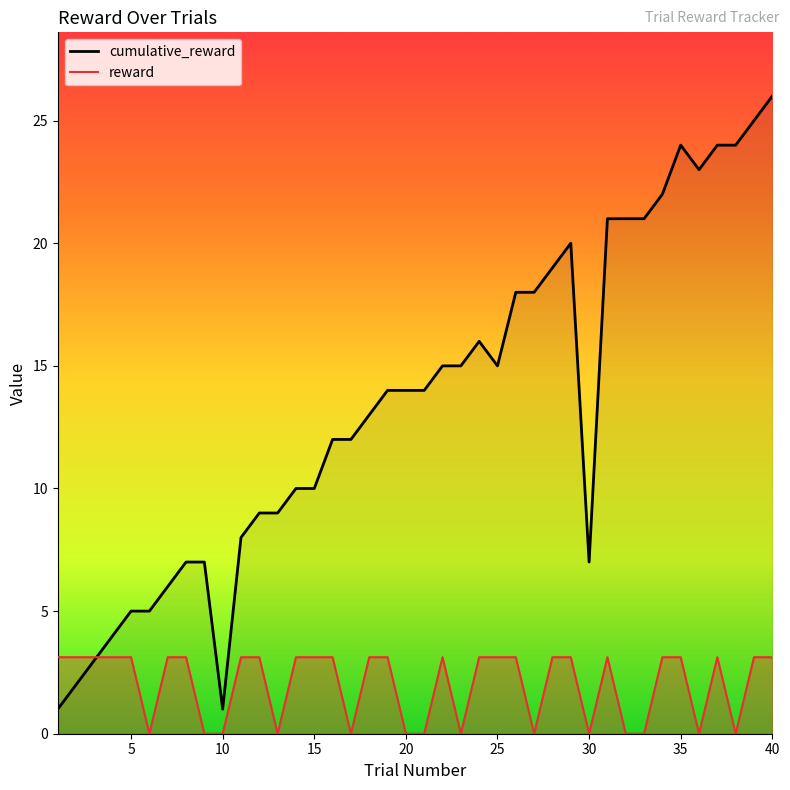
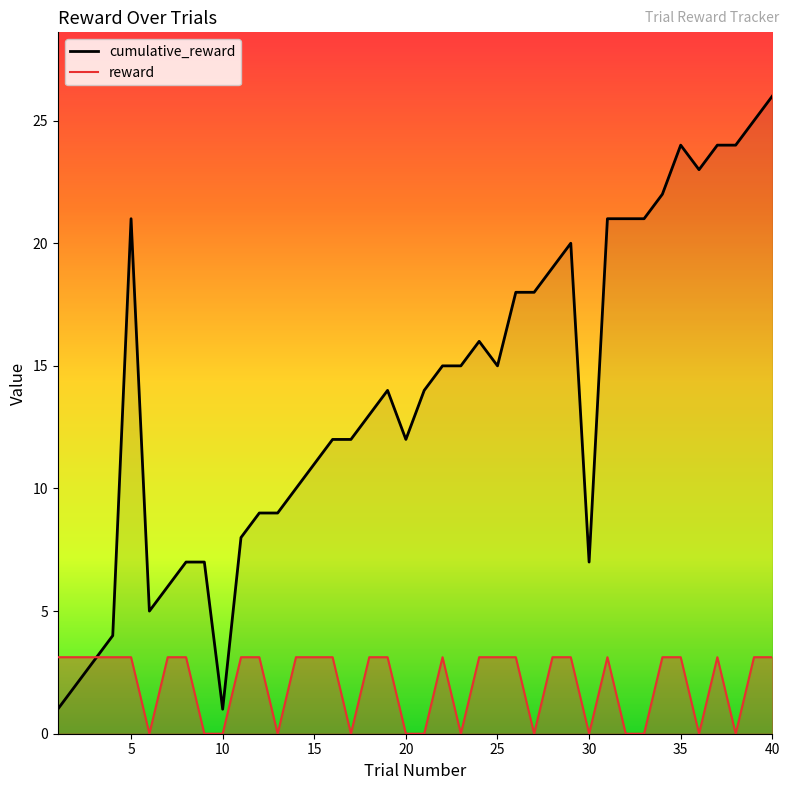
cumulative_reward, 5: 5 -> 21
cumulative_reward, 15: 10 -> 11
cumulative_reward, 20: 14 -> 12
